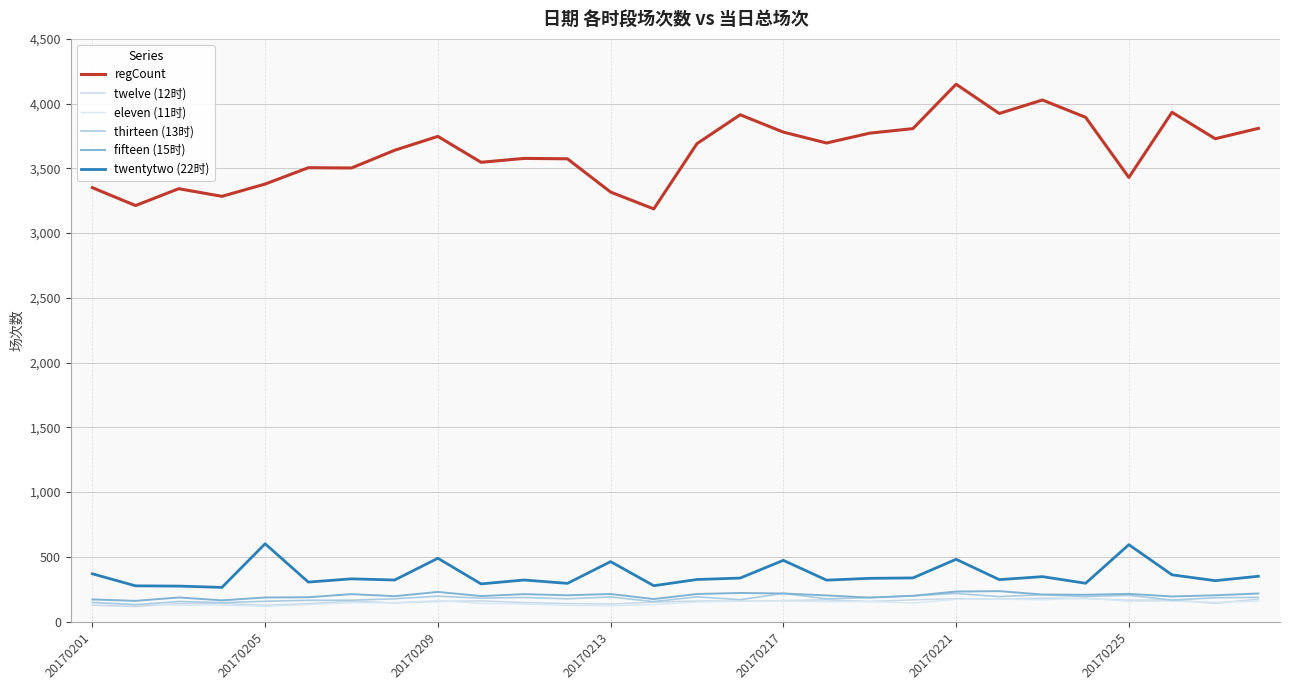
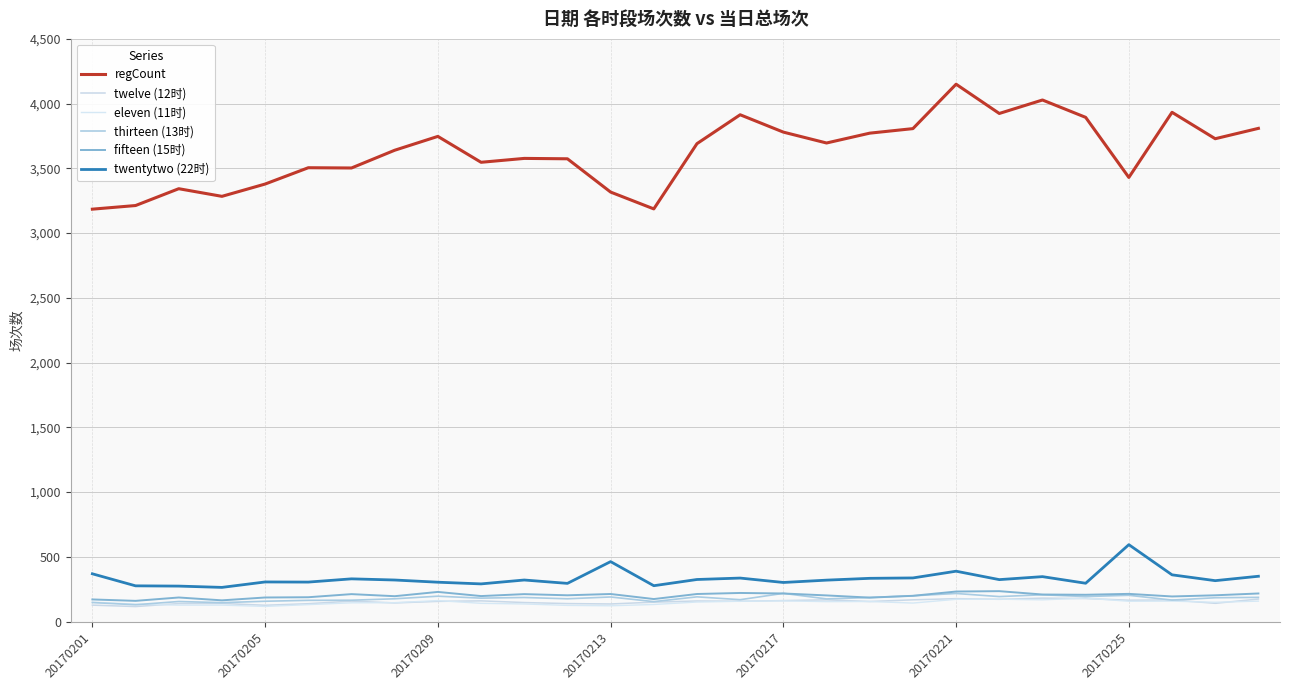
regCount, 20170201: 3,350 -> 3,190
twentytwo (22时), 20170205: 600 -> 310
twentytwo (22时), 20170209: 490 -> 300
twentytwo (22时), 20170217: 470 -> 300
twentytwo (22时), 20170221: 480 -> 390
